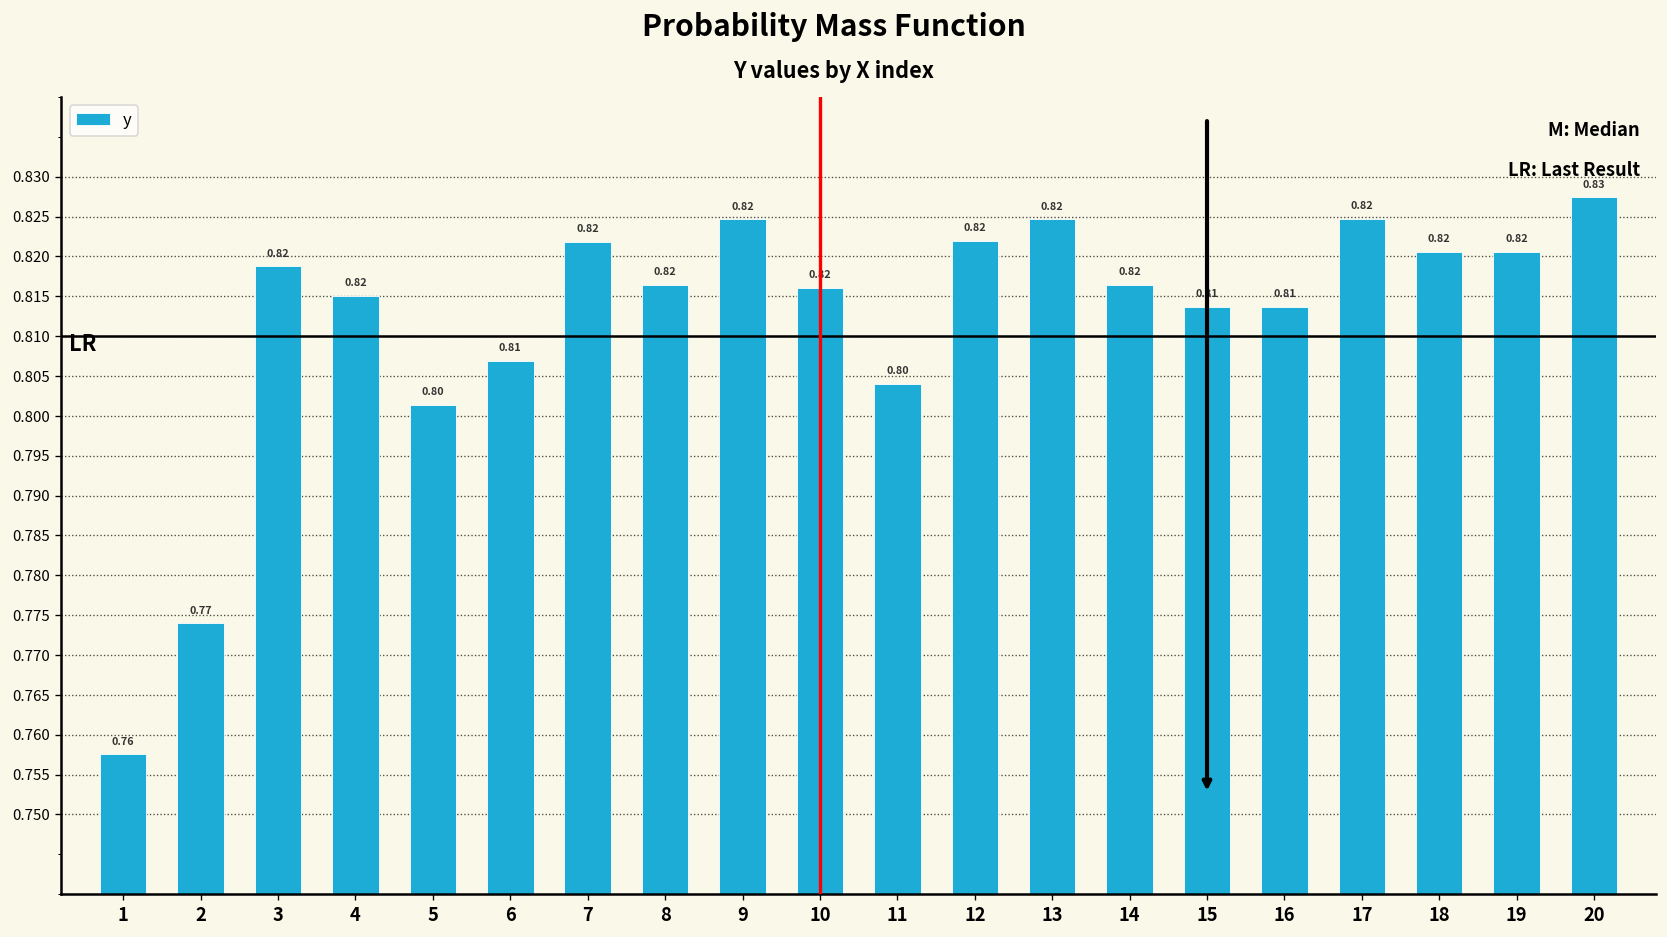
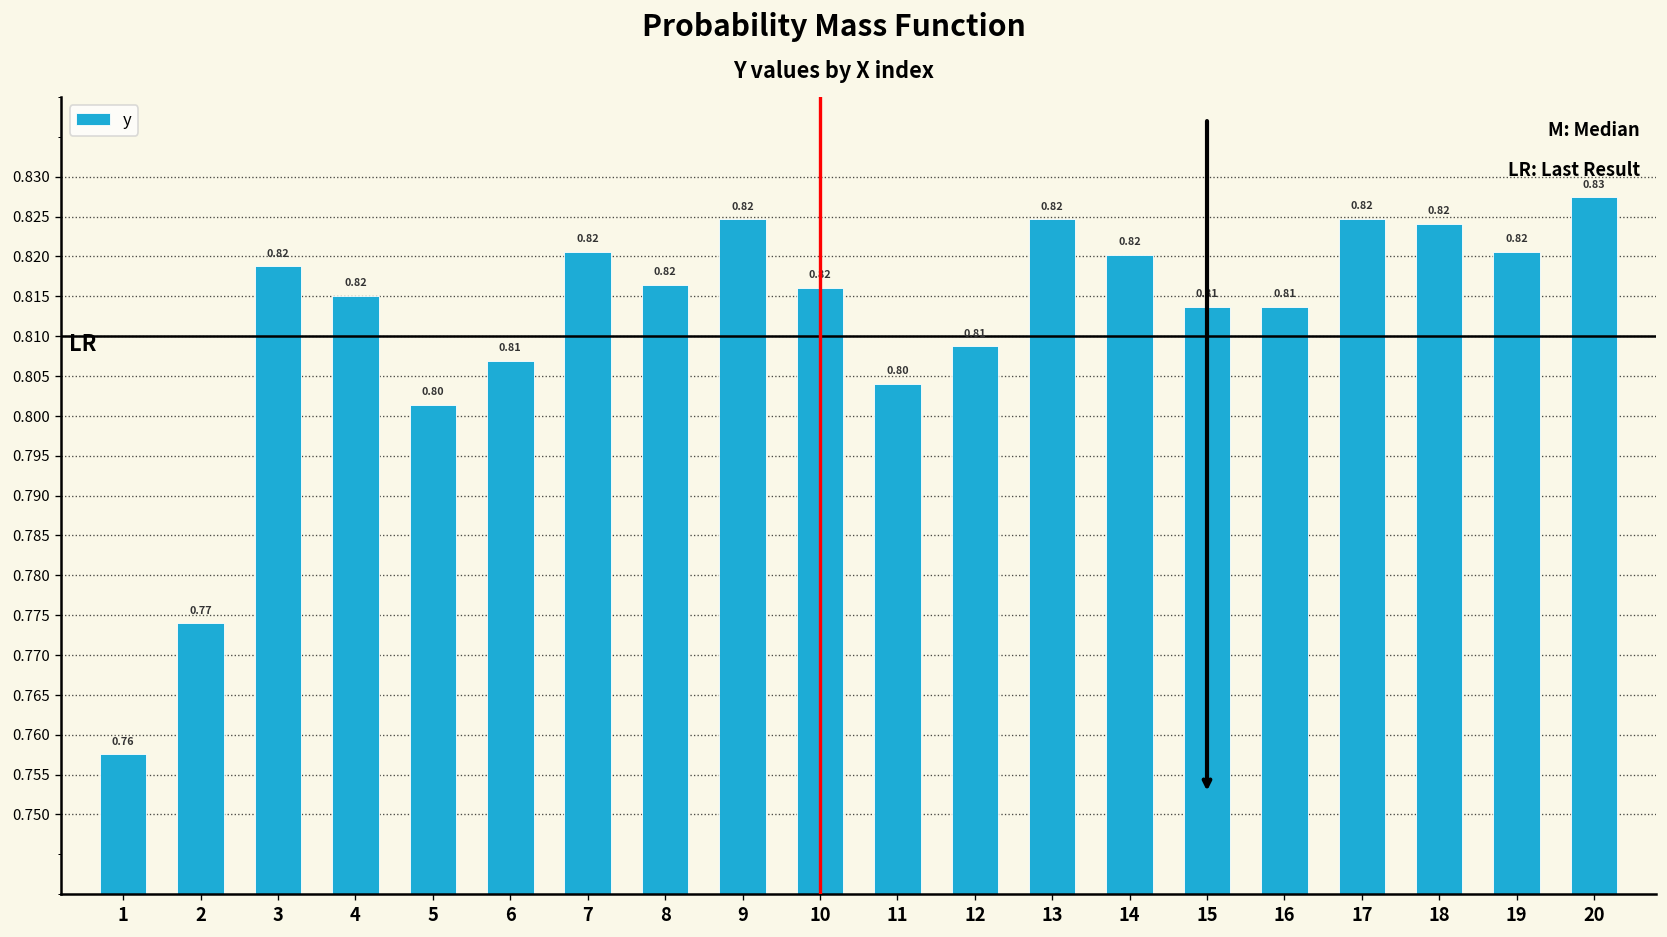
7: 0.822 -> 0.821
12: 0.82 -> 0.81
14: 0.816 -> 0.820
18: 0.821 -> 0.824
